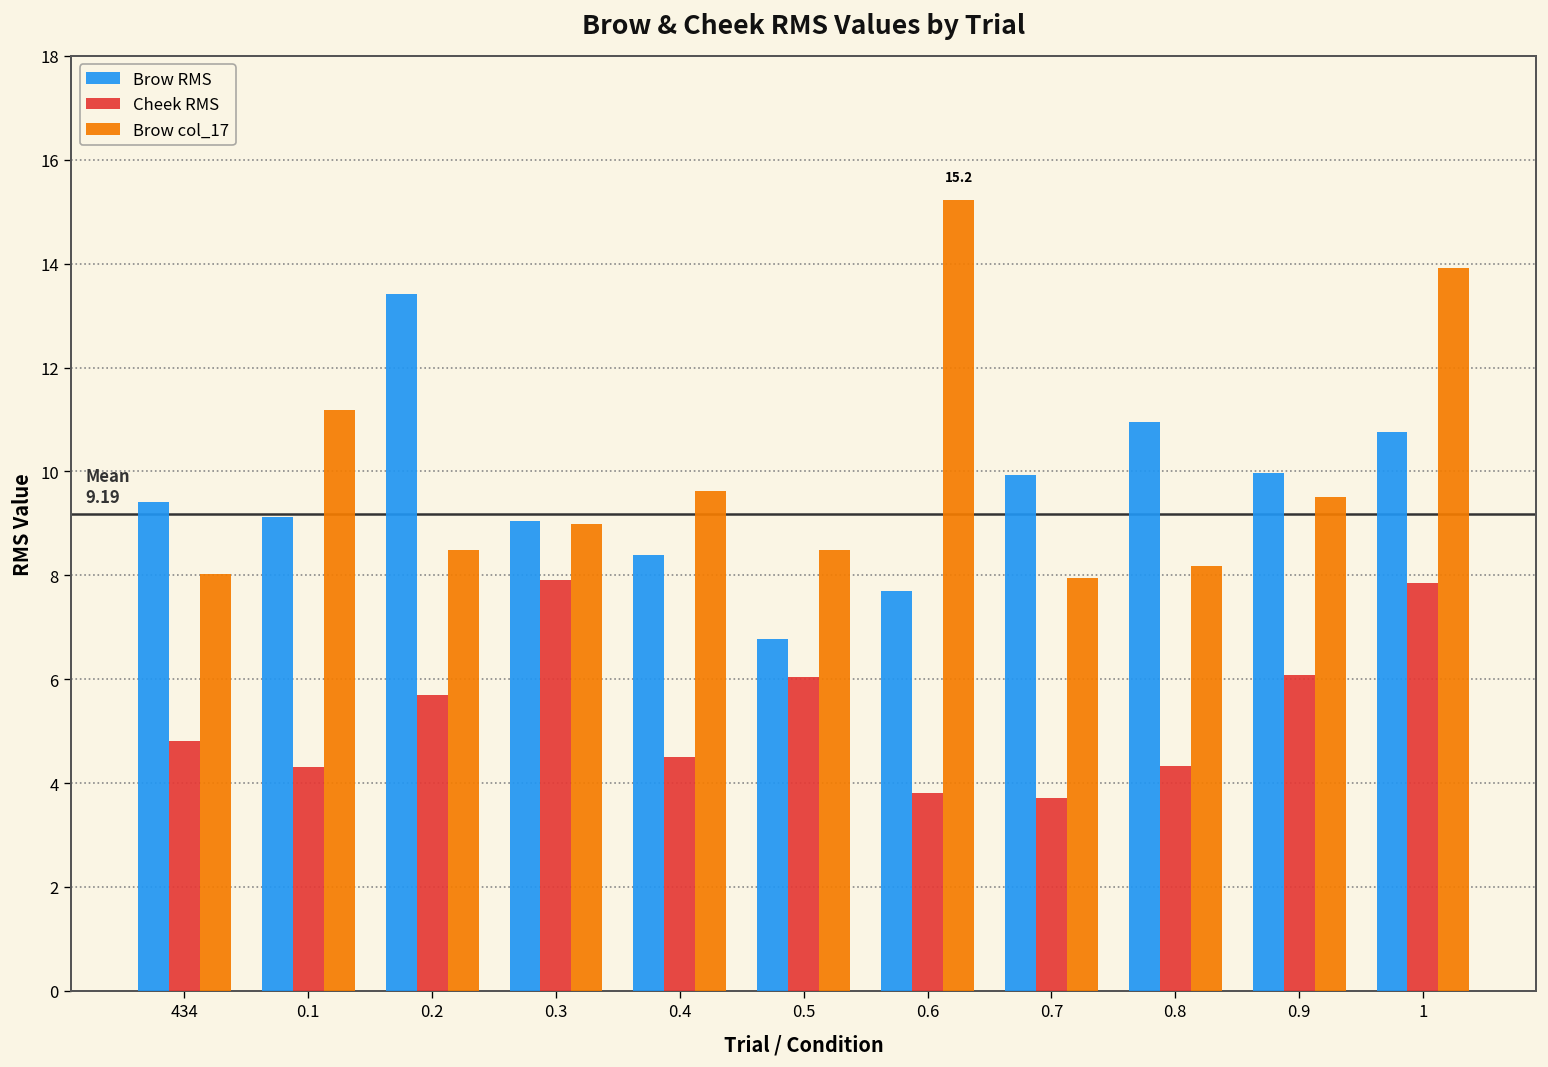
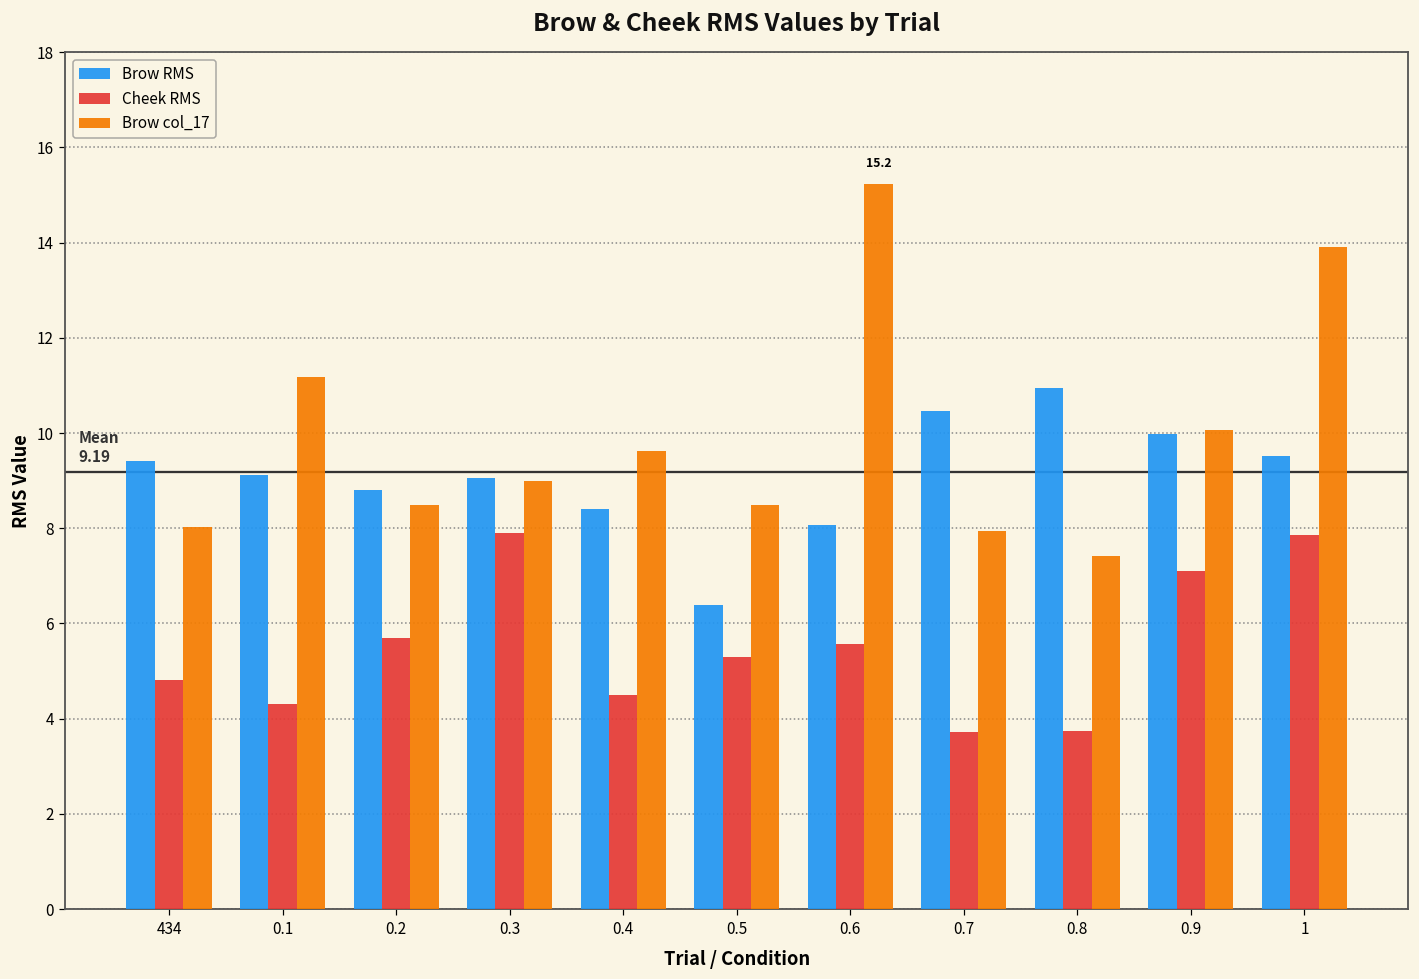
Brow RMS, 0.2: 13.4 -> 8.8
Brow RMS, 0.5: 6.8 -> 6.4
Cheek RMS, 0.5: 6.0 -> 5.3
Brow RMS, 0.6: 7.7 -> 8.1
Cheek RMS, 0.6: 3.8 -> 5.6
Brow RMS, 0.7: 9.9 -> 10.5
Cheek RMS, 0.8: 4.3 -> 3.7
Brow col_17, 0.8: 8.2 -> 7.4
Cheek RMS, 0.9: 6.1 -> 7.1
Brow col_17, 0.9: 9.5 -> 10.1
Brow RMS, 1: 10.8 -> 9.5
